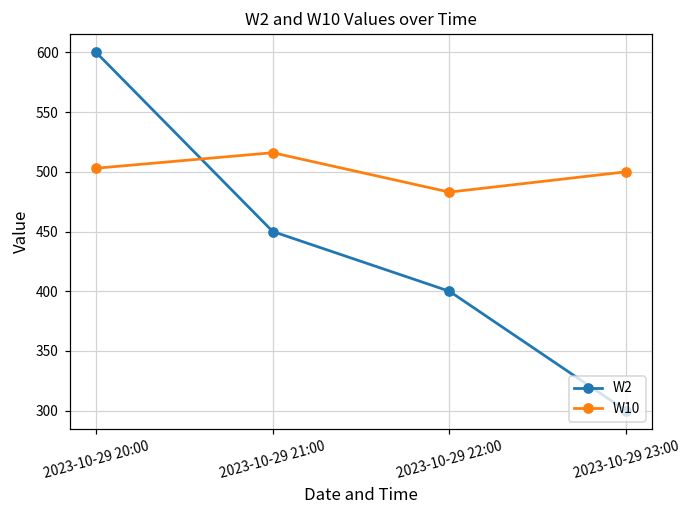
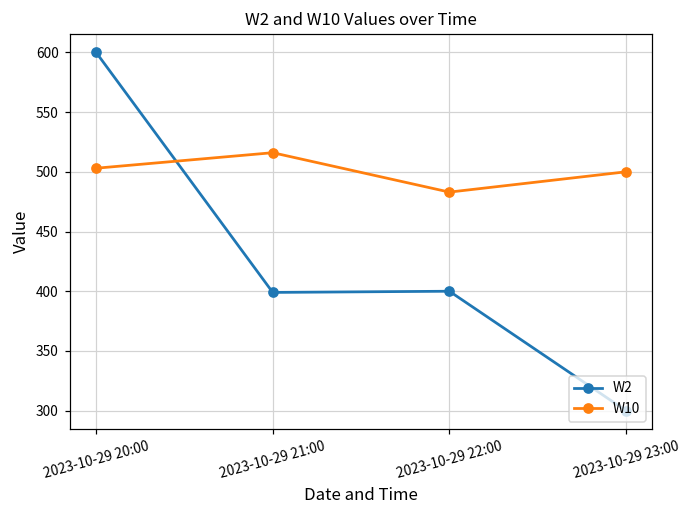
W2, 2023-10-29 21:00: 450 -> 399
